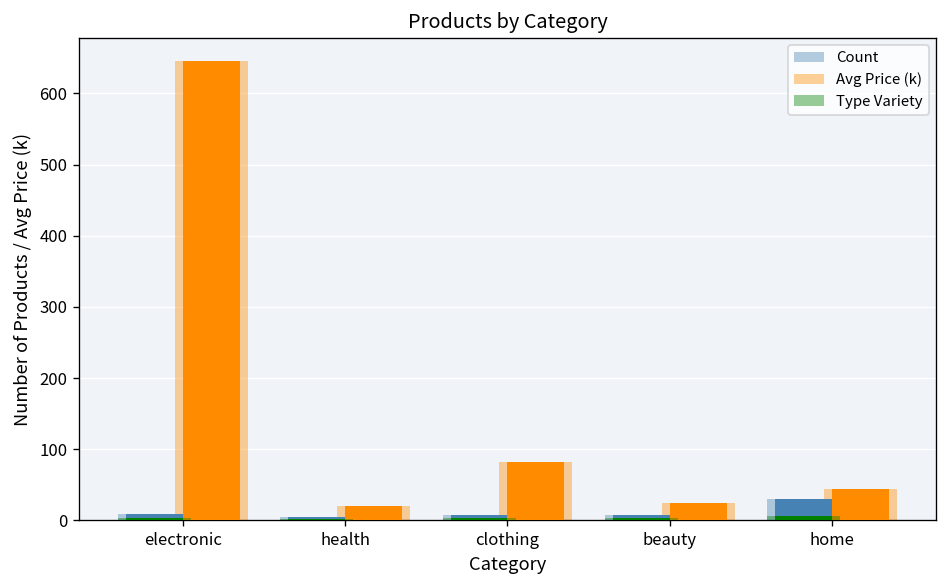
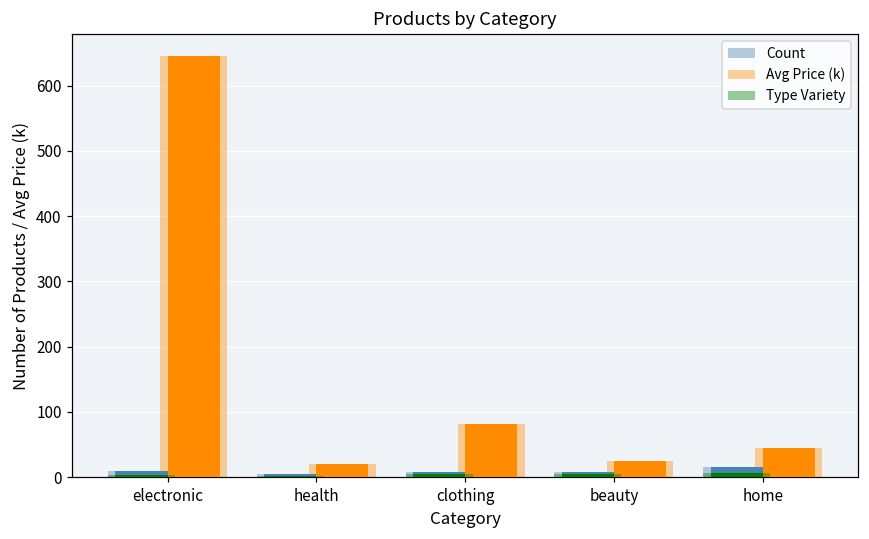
Count, home: 30 -> 20
